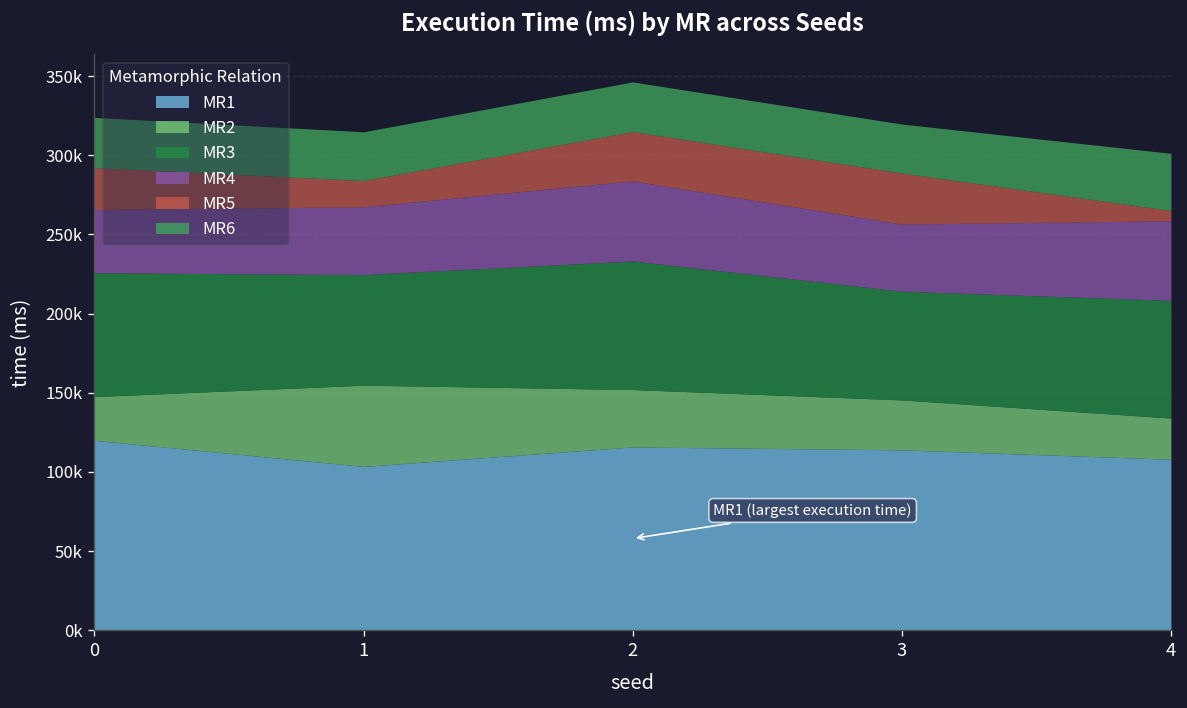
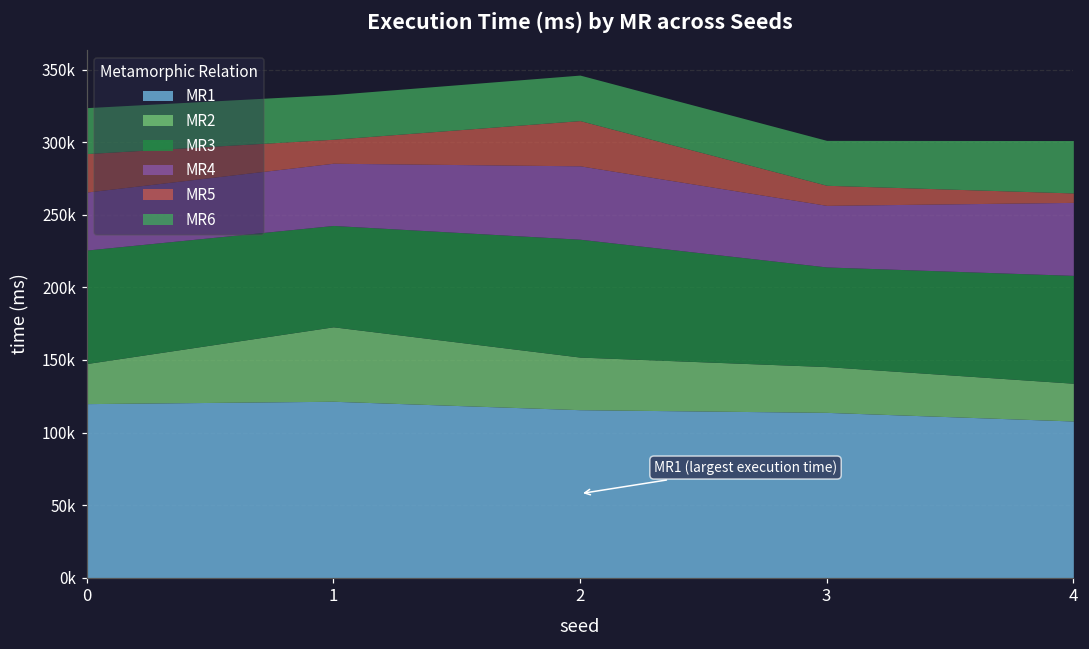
MR1, 1: 103000 -> 122000
MR5, 3: 32000 -> 14000
